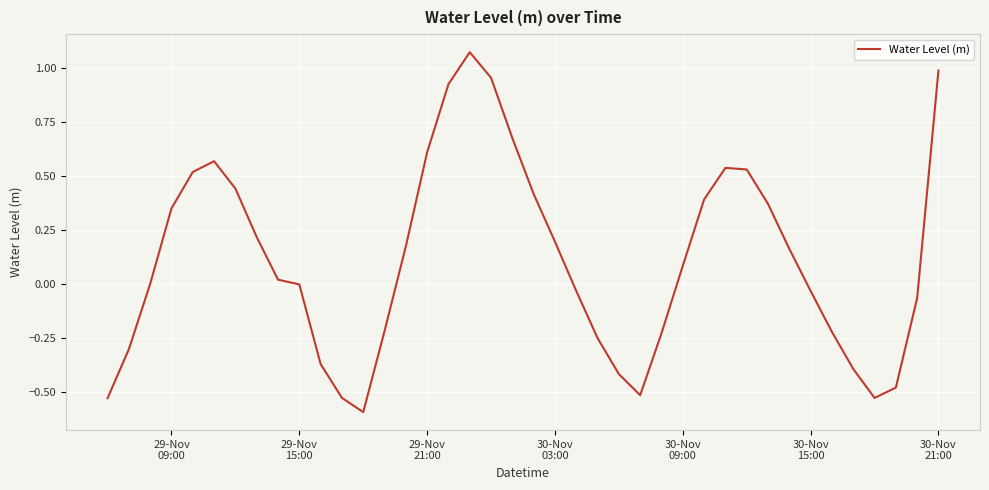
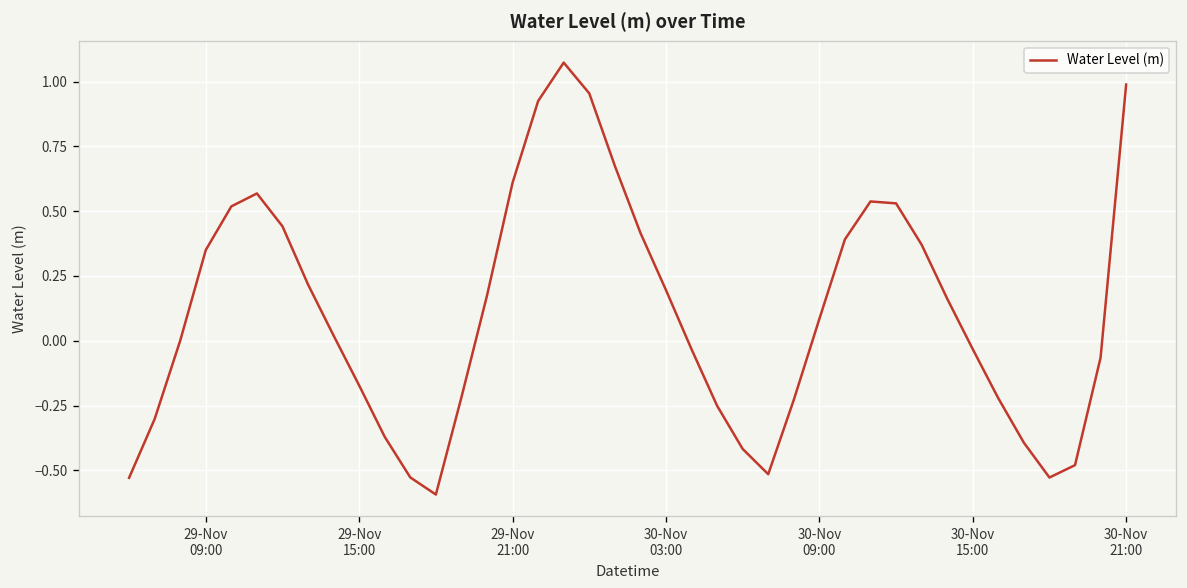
29-Nov 15:00: 0.00 -> -0.17
